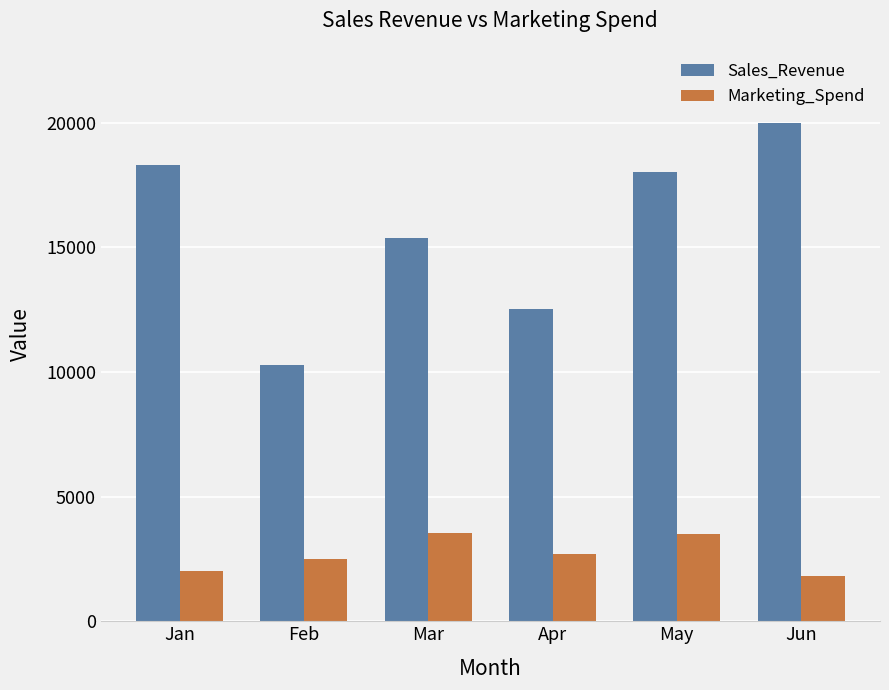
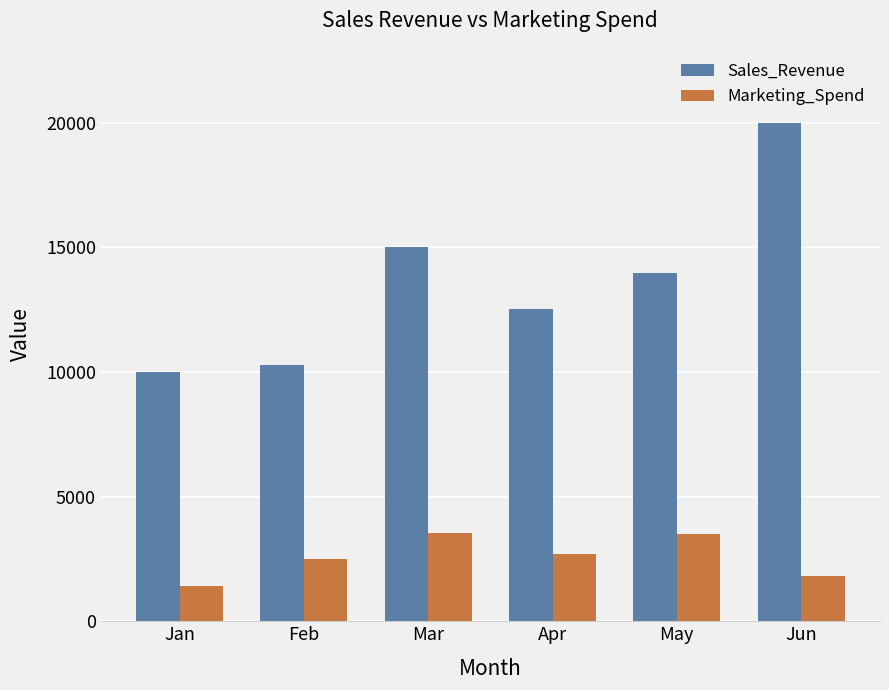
Sales_Revenue, Jan: 18300 -> 10000
Marketing_Spend, Jan: 2000 -> 1400
Sales_Revenue, Mar: 15400 -> 15000
Sales_Revenue, May: 18000 -> 14000
